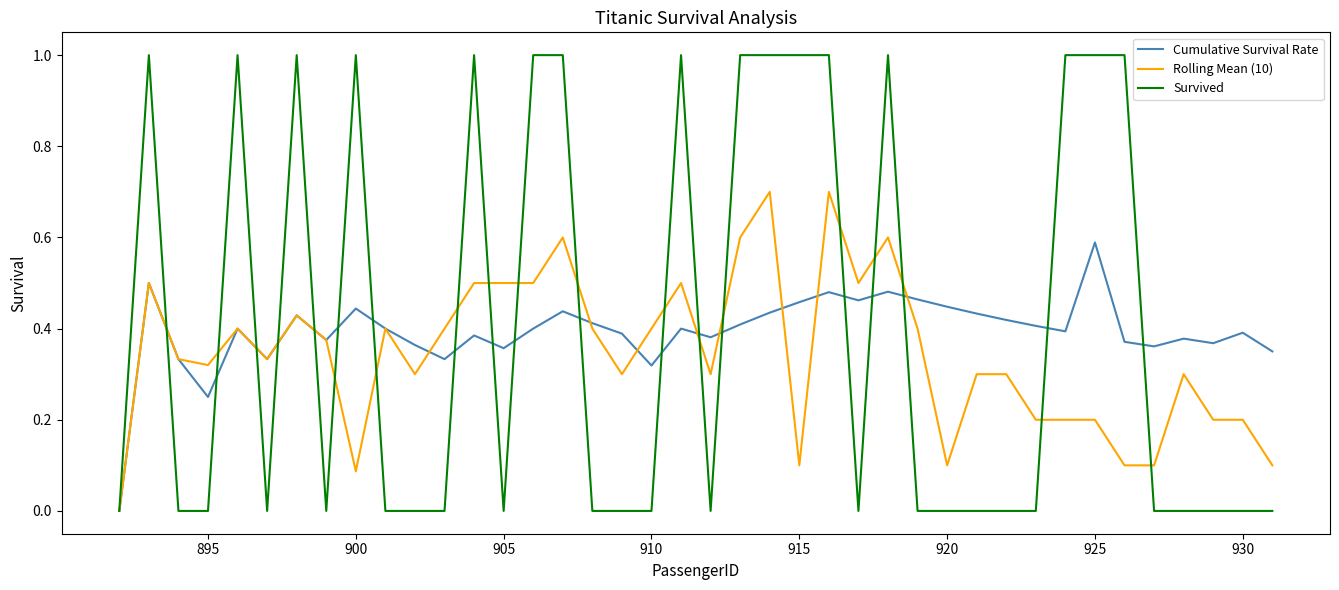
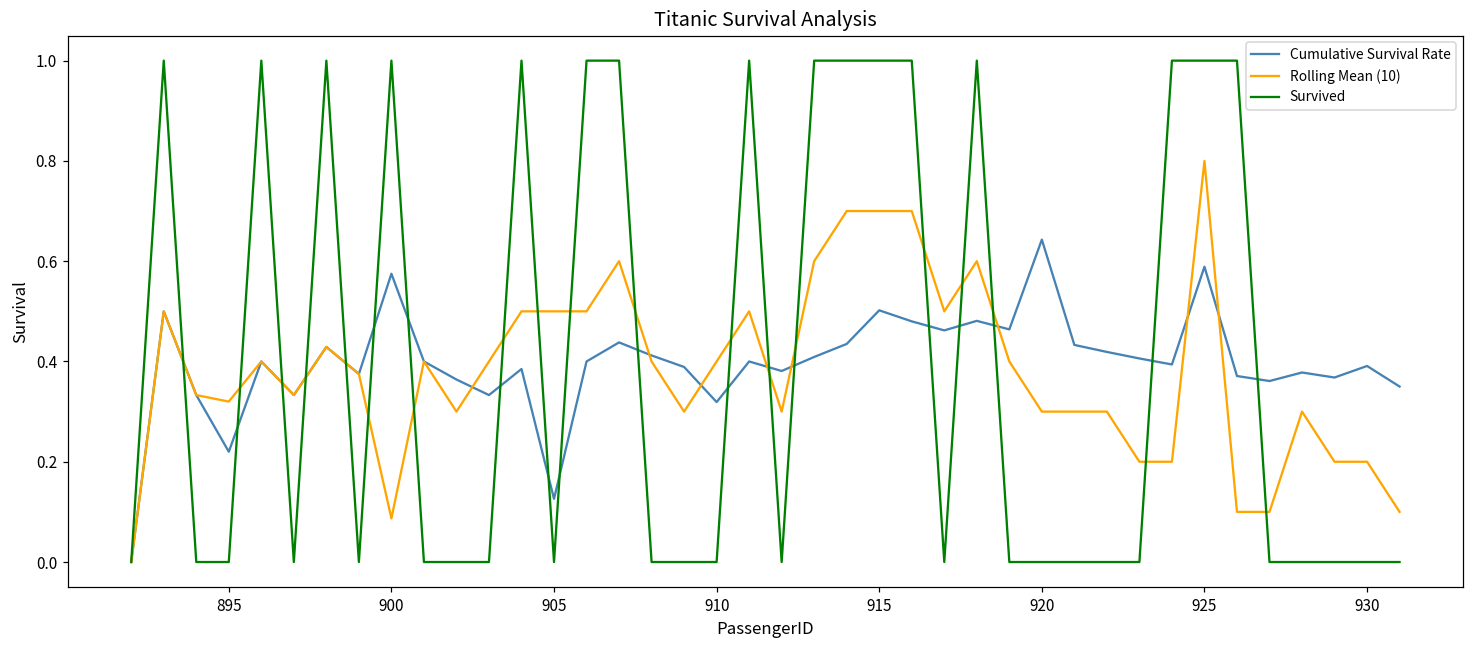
Cumulative Survival Rate, 895: 0.25 -> 0.22
Cumulative Survival Rate, 900: 0.44 -> 0.58
Cumulative Survival Rate, 905: 0.36 -> 0.13
Cumulative Survival Rate, 915: 0.46 -> 0.50
Rolling Mean (10), 915: 0.1 -> 0.7
Cumulative Survival Rate, 920: 0.45 -> 0.64
Rolling Mean (10), 920: 0.1 -> 0.3
Rolling Mean (10), 925: 0.2 -> 0.8
